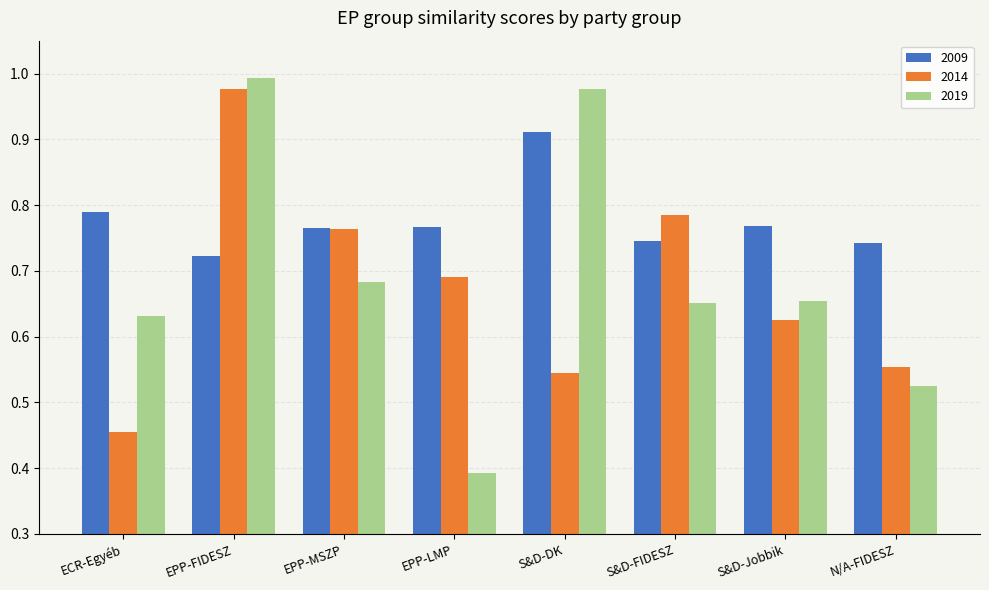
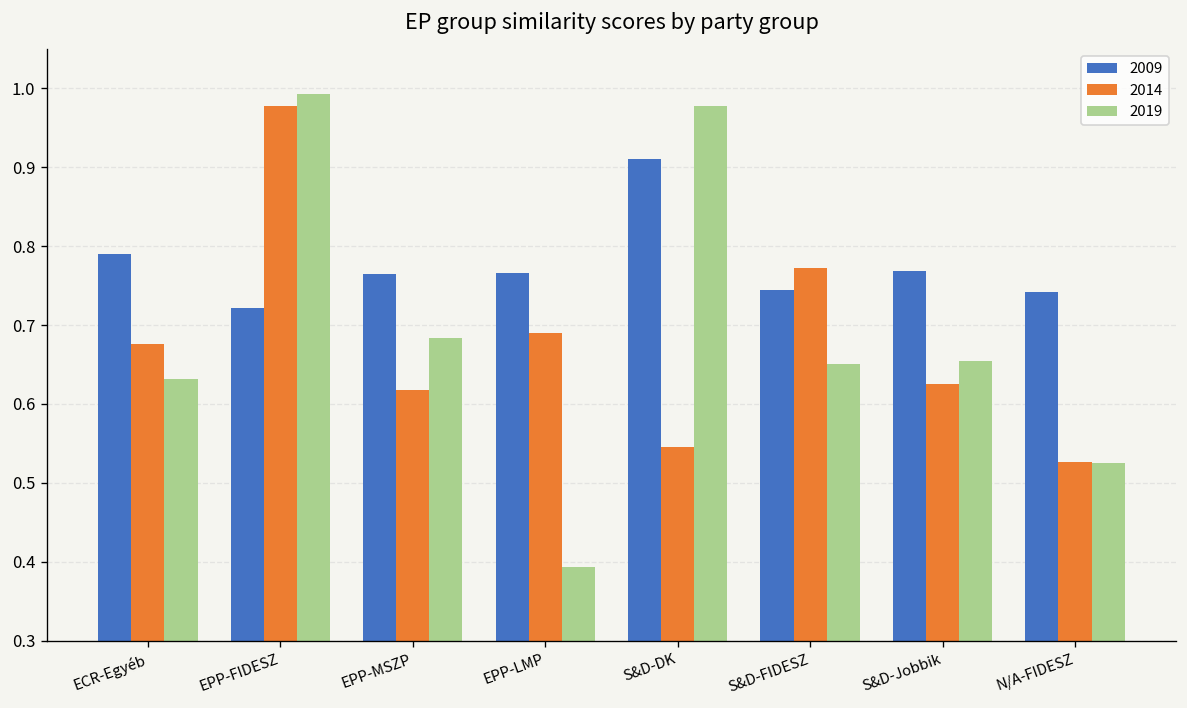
2014, ECR-Egyéb: 0.46 -> 0.68
2014, EPP-MSZP: 0.76 -> 0.62
2014, S&D-FIDESZ: 0.79 -> 0.77
2014, N/A-FIDESZ: 0.55 -> 0.53
